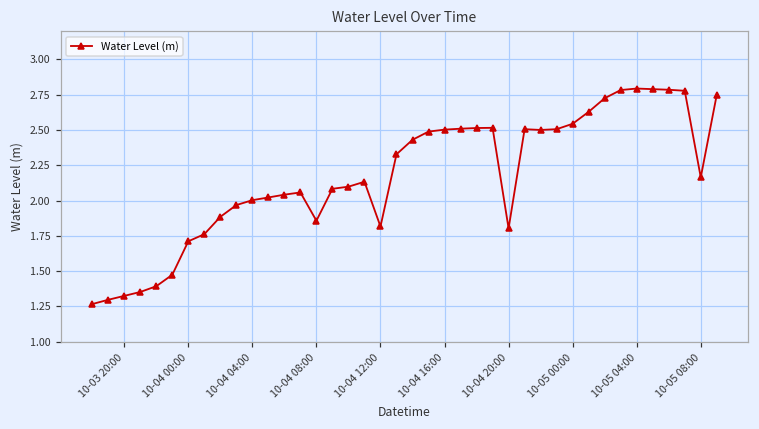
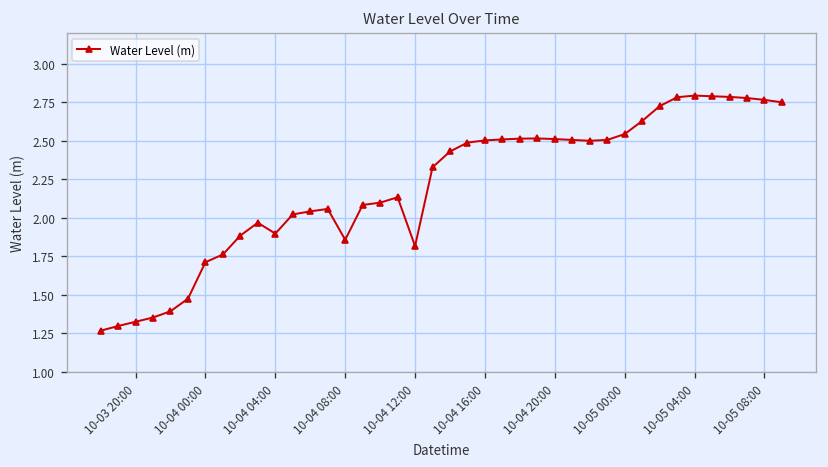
10-04 04:00: 2.00 -> 1.90
10-04 20:00: 1.80 -> 2.51
10-05 08:00: 2.16 -> 2.77
